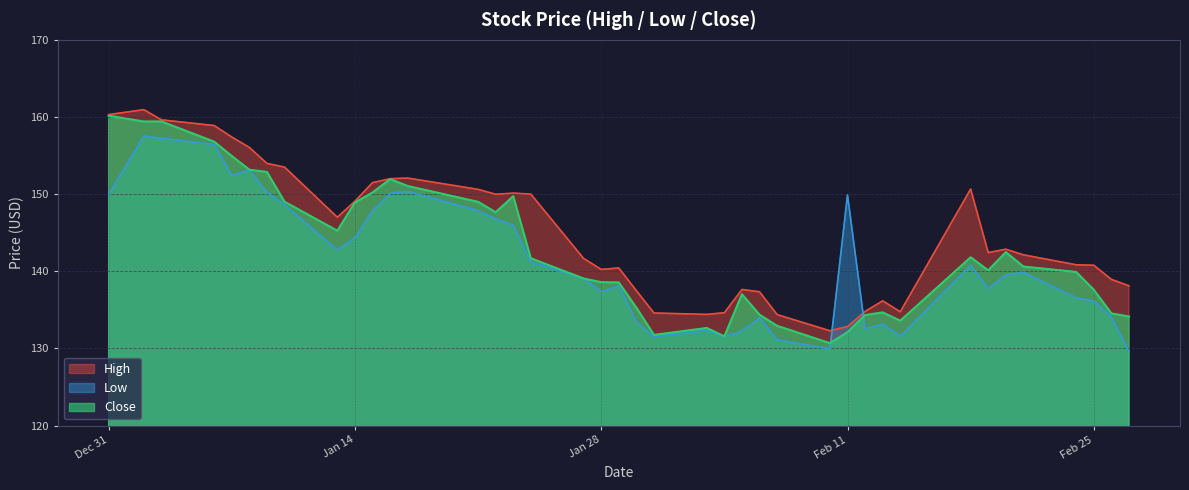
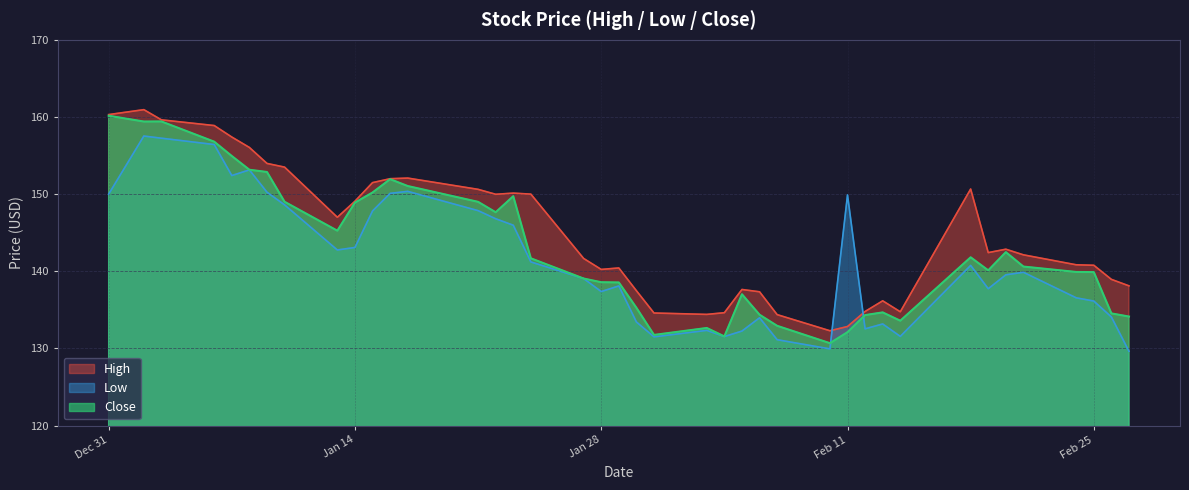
Low, Jan 14: 144 -> 143
Close, Feb 25: 138 -> 140
